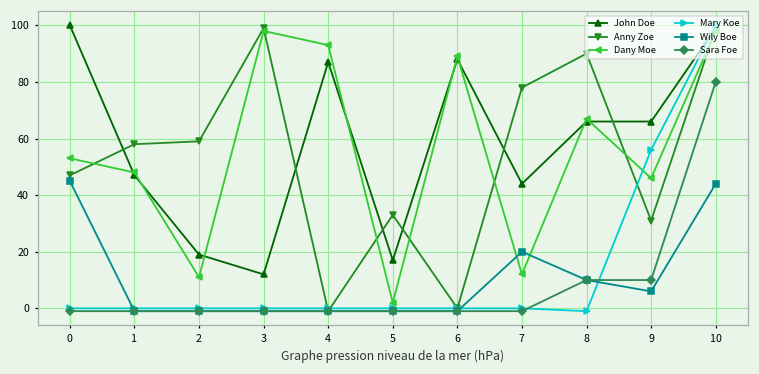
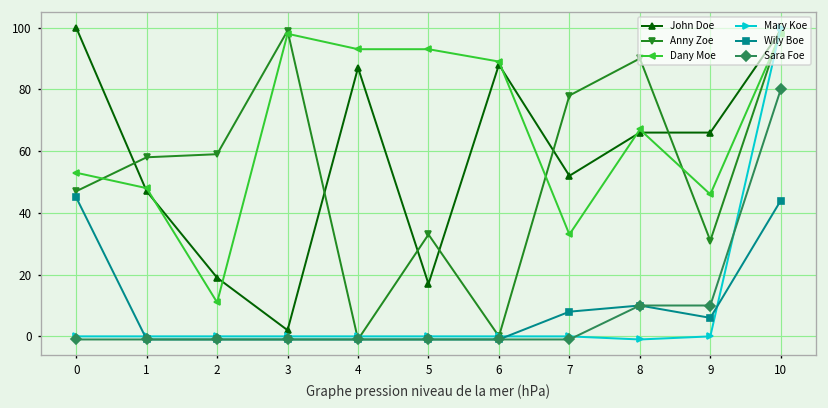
John Doe, 3: 12 -> 2
Dany Moe, 5: 2 -> 93
John Doe, 7: 44 -> 52
Dany Moe, 7: 12 -> 33
Wily Boe, 7: 20 -> 8
Mary Koe, 9: 56 -> 0
